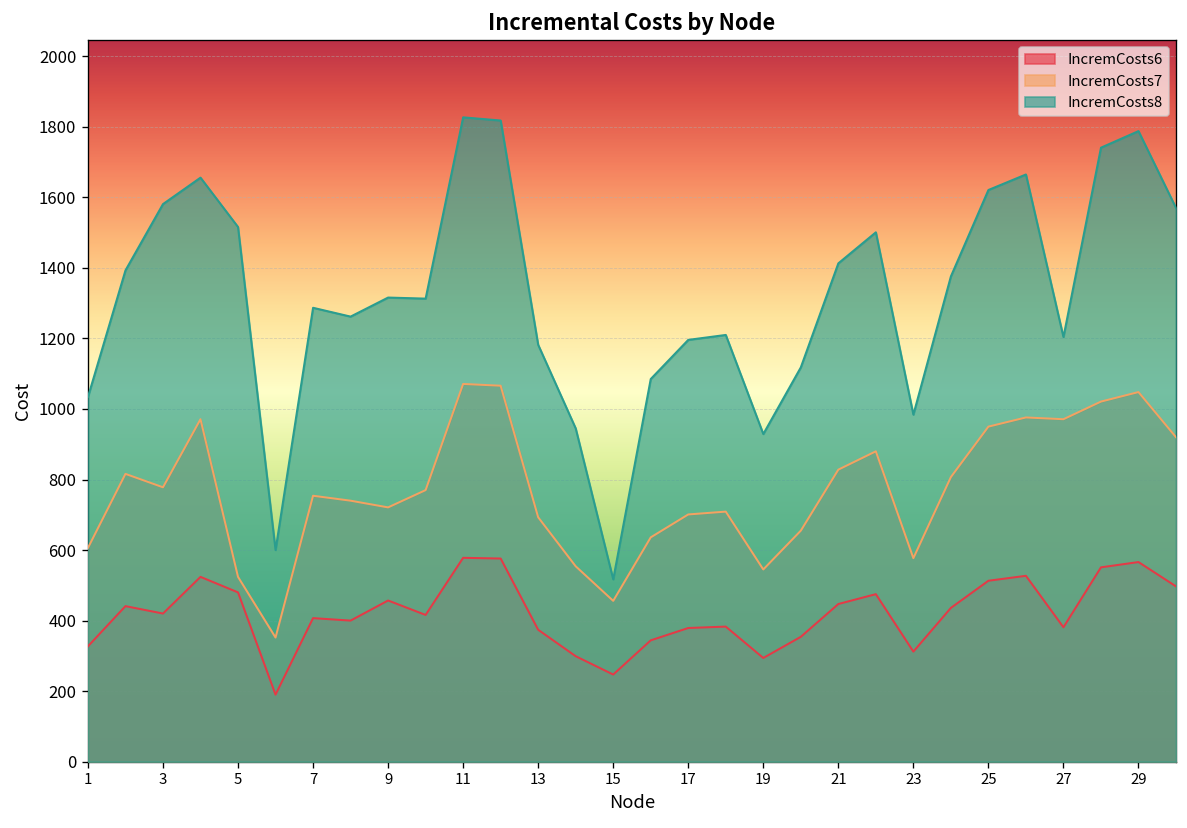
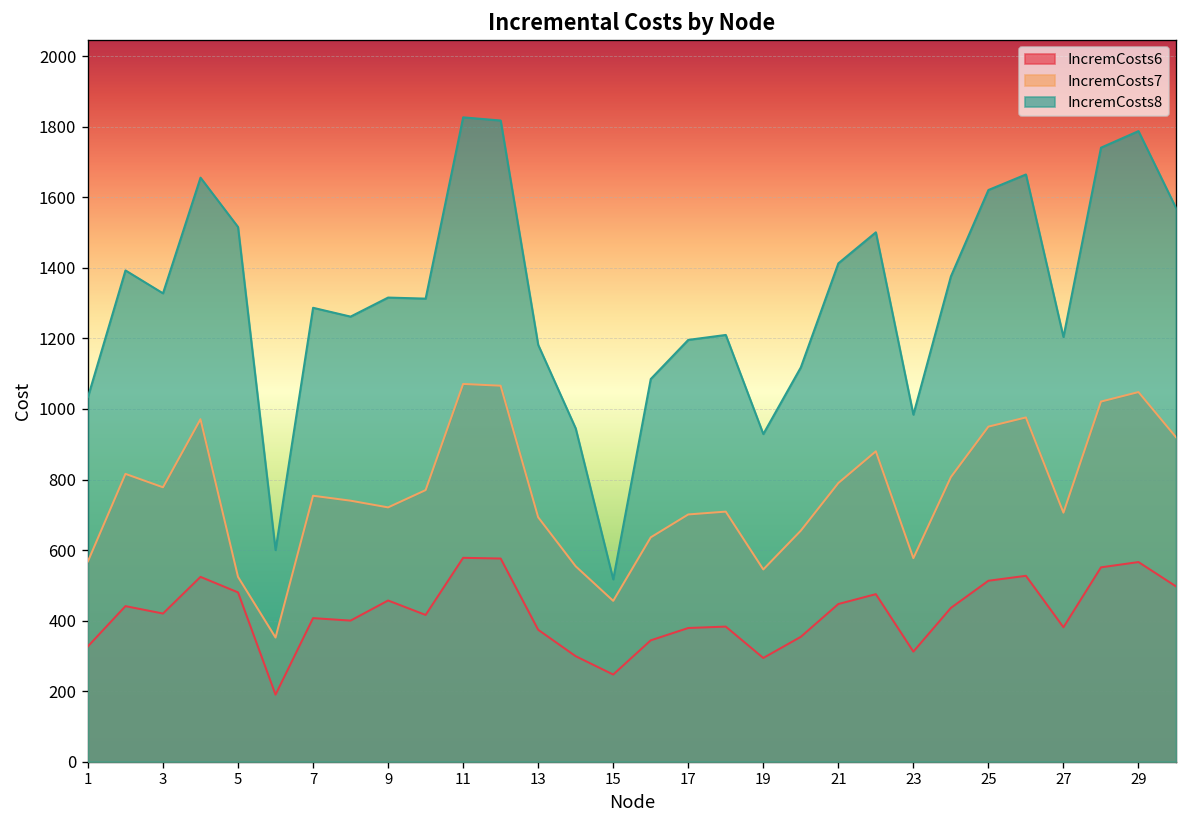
IncremCosts7, 1: 610 -> 570
IncremCosts8, 3: 1580 -> 1330
IncremCosts7, 21: 830 -> 790
IncremCosts7, 27: 970 -> 710
